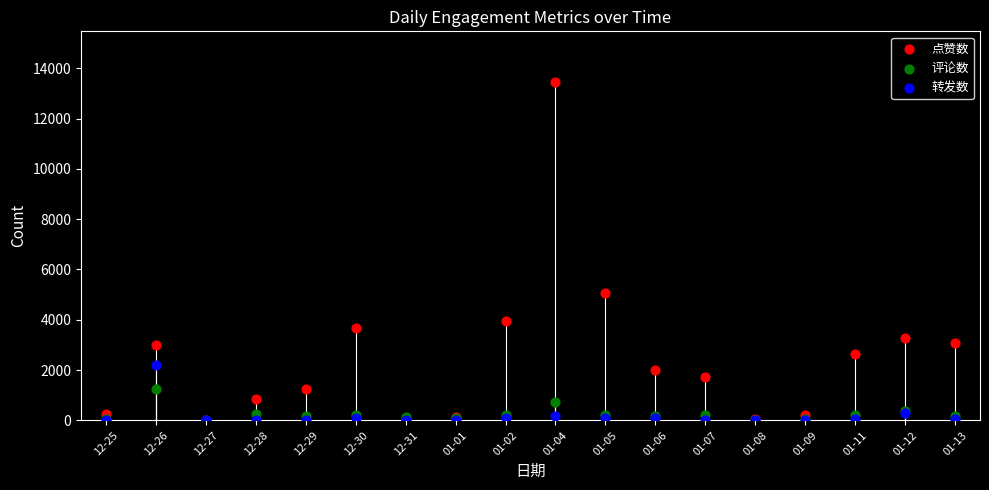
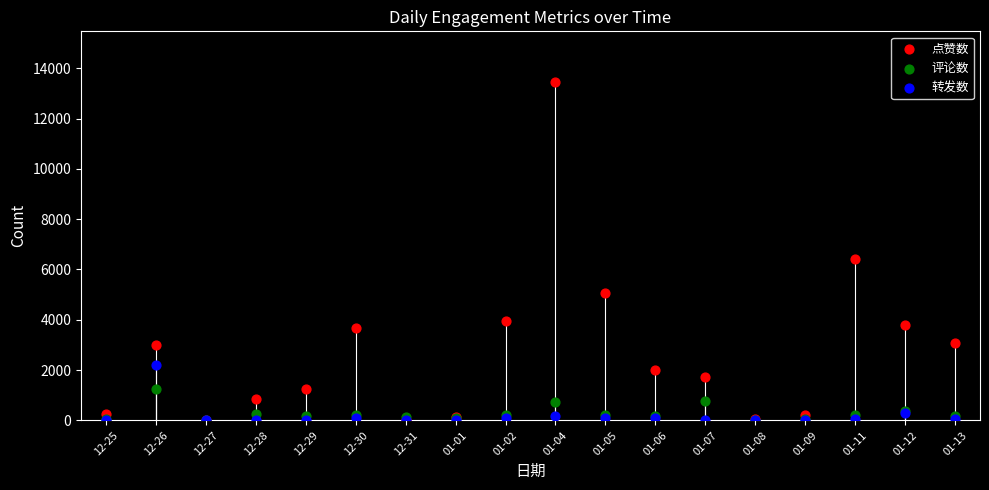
评论数, 01-07: 200 -> 800
点赞数, 01-11: 2600 -> 6400
点赞数, 01-12: 3300 -> 3800
